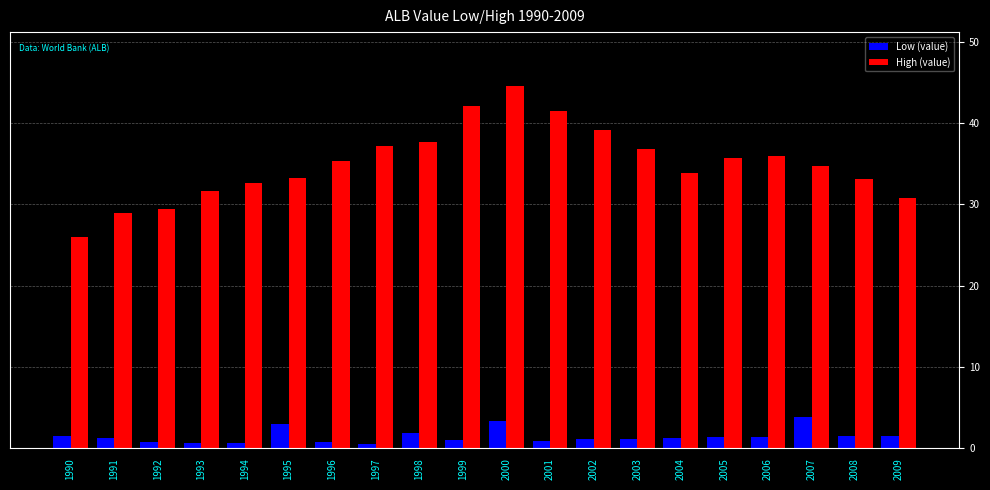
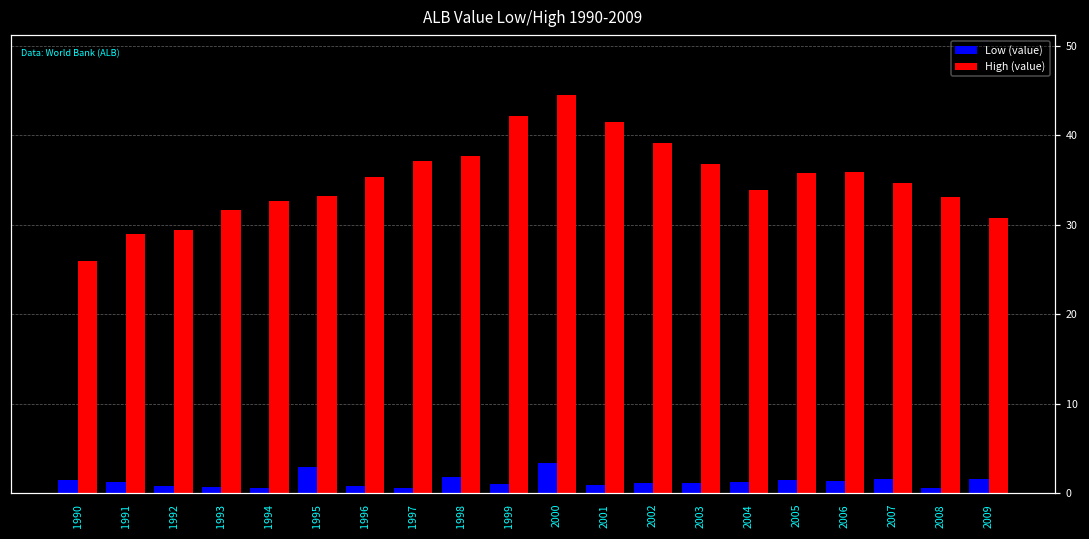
Low (value), 2007: 4 -> 2
Low (value), 2008: 2 -> 1
